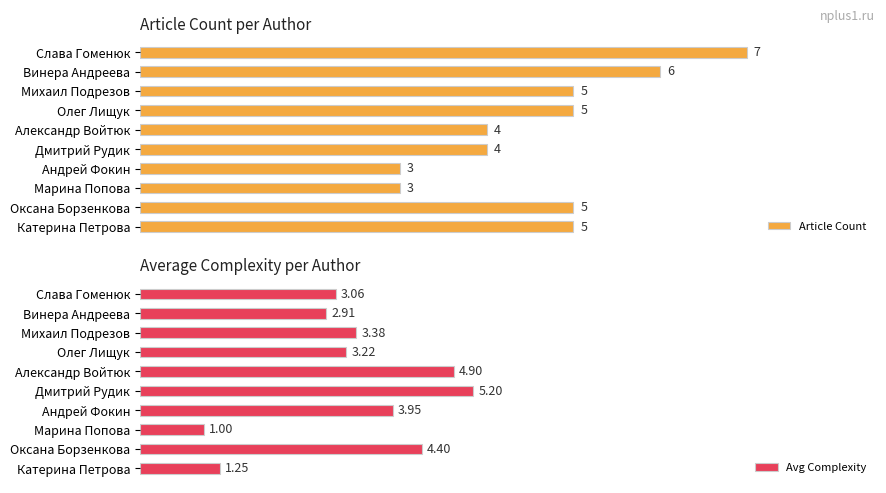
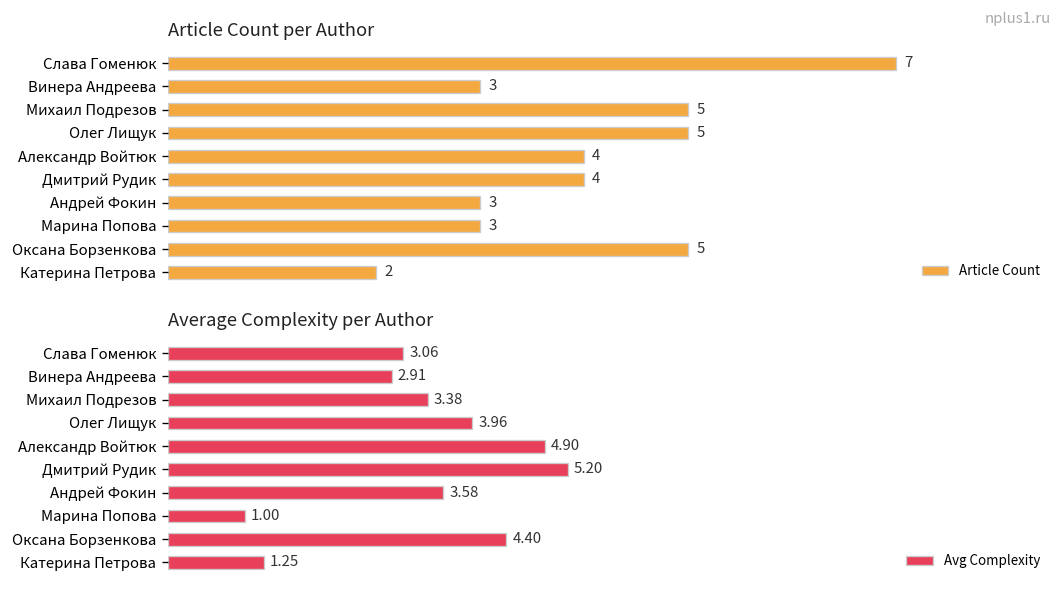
Article Count per Author, Винера Андреева: 6 -> 3
Article Count per Author, Катерина Петрова: 5 -> 2
Average Complexity per Author, Олег Лищук: 3.22 -> 3.96
Average Complexity per Author, Андрей Фокин: 3.95 -> 3.58
